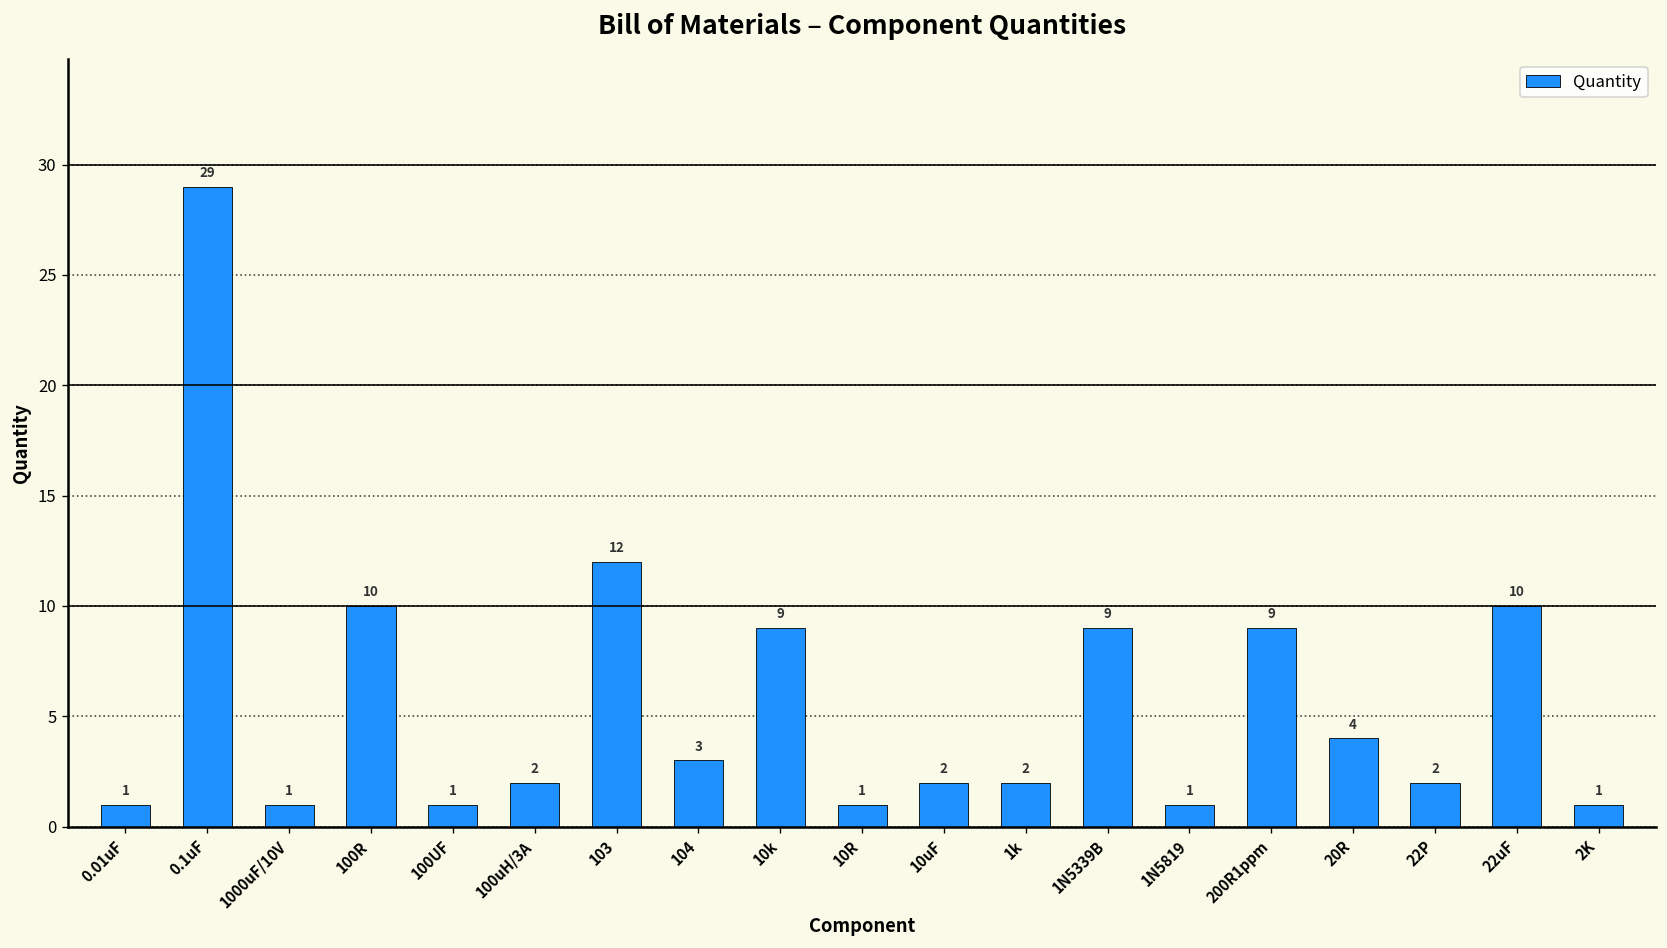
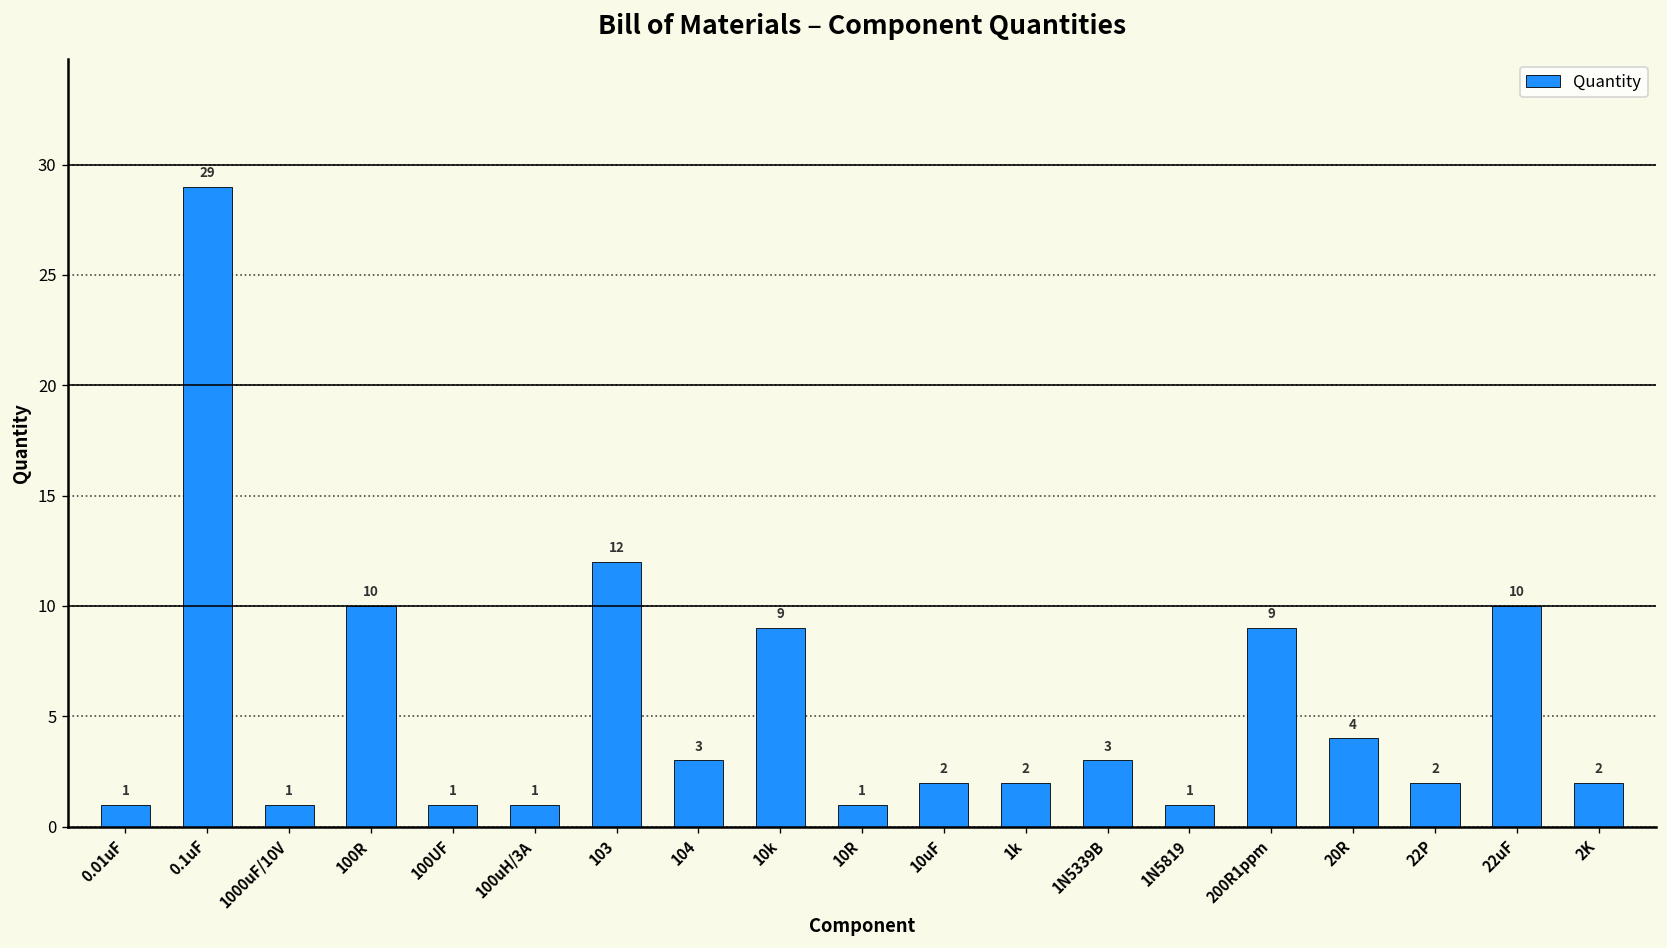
100uH/3A: 2 -> 1
1N5339B: 9 -> 3
2K: 1 -> 2
